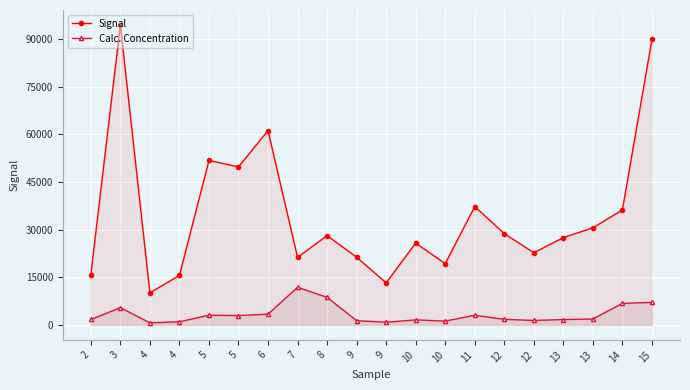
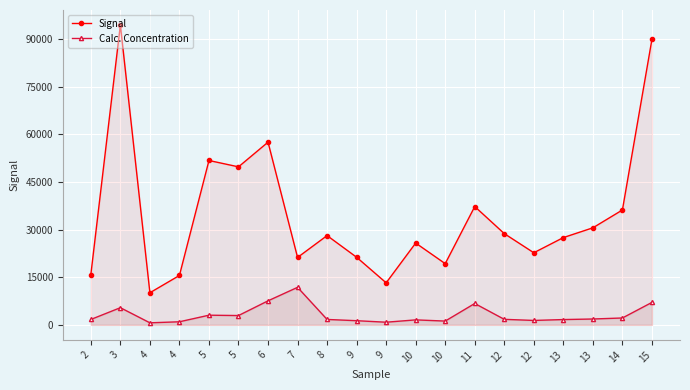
Signal, 6: 61000 -> 58000
Calc. Concentration, 6: 3000 -> 8000
Calc. Concentration, 8: 9000 -> 2000
Calc. Concentration, 11: 3000 -> 7000
Calc. Concentration, 14: 7000 -> 2000
